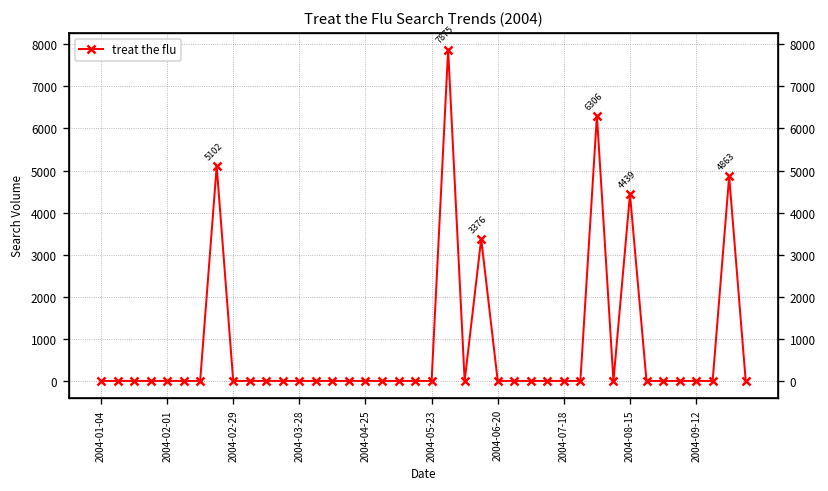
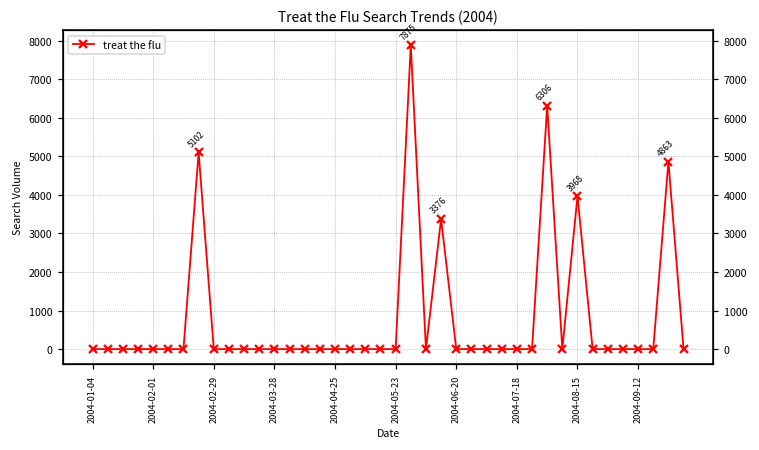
2004-08-15: 4439 -> 3968
